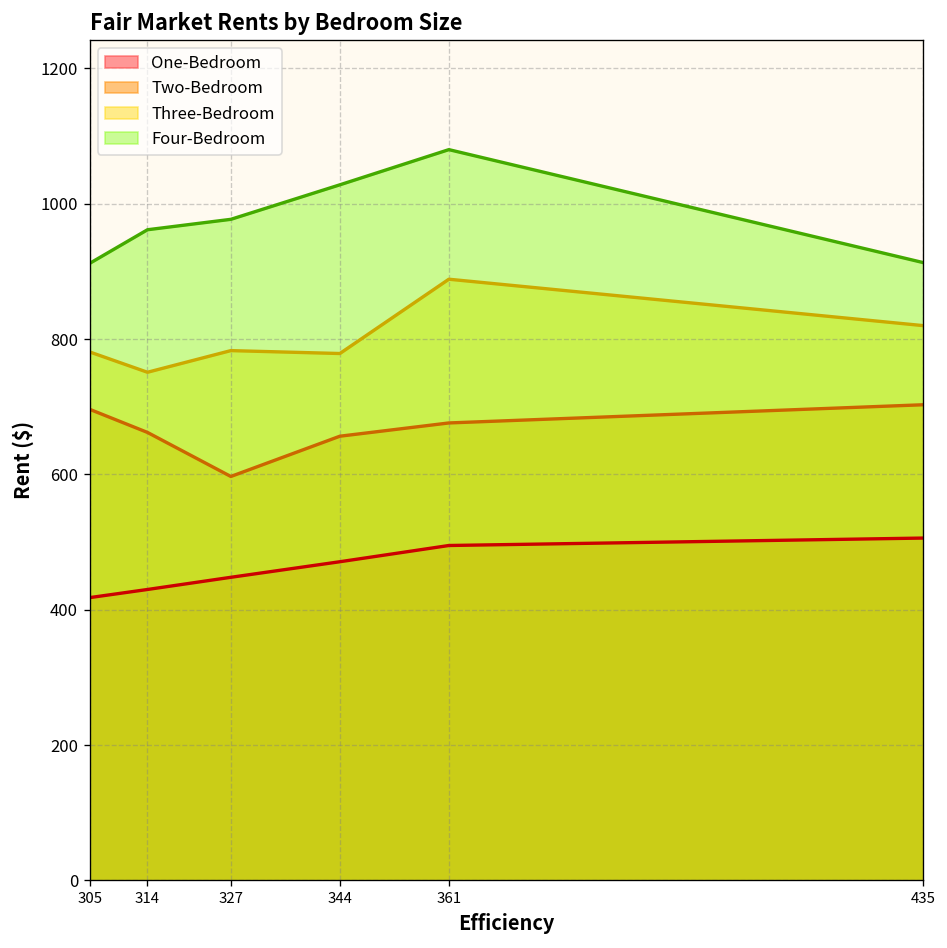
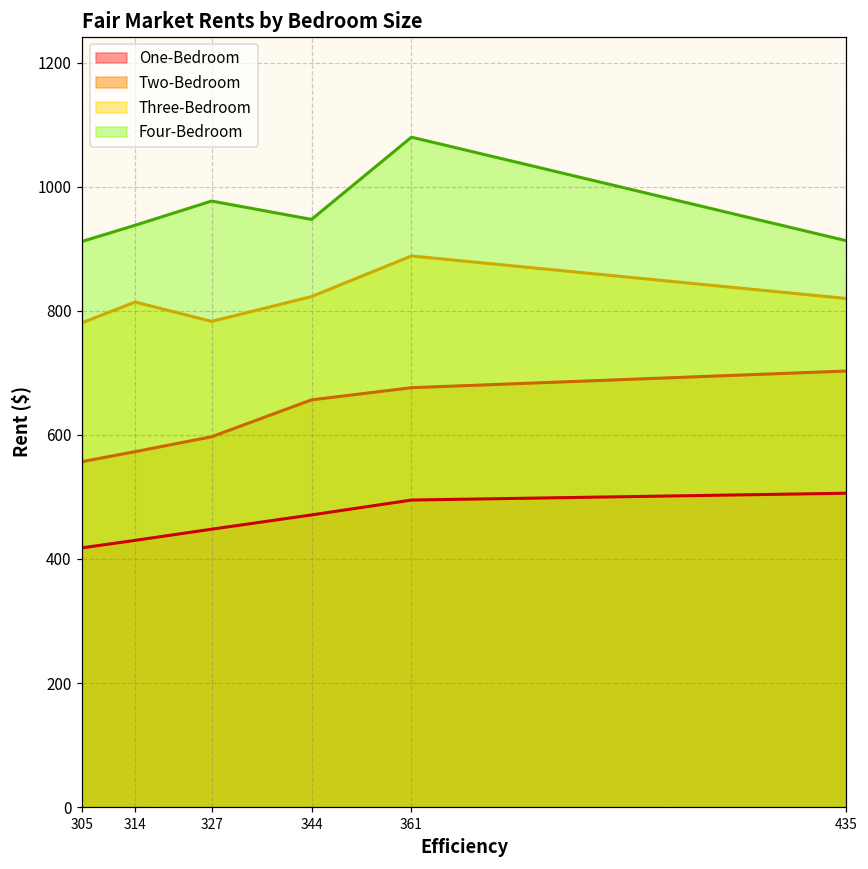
Two-Bedroom, 305: 700 -> 560
Two-Bedroom, 314: 660 -> 570
Three-Bedroom, 314: 750 -> 810
Four-Bedroom, 314: 960 -> 940
Three-Bedroom, 344: 780 -> 820
Four-Bedroom, 344: 1030 -> 950
